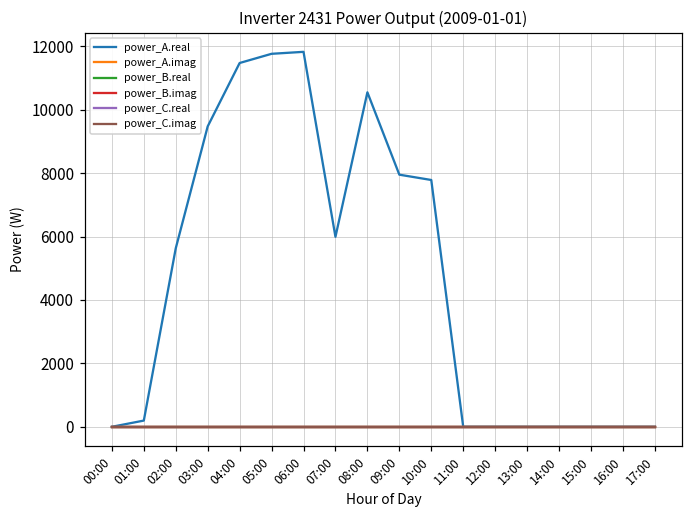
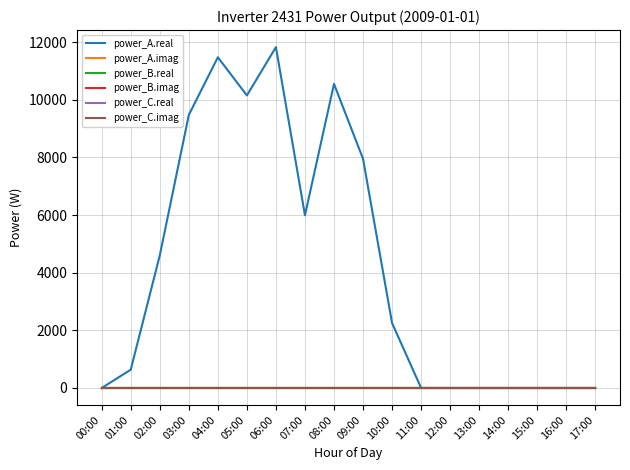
power_A.real, 01:00: 200 -> 600
power_A.real, 02:00: 5600 -> 4600
power_A.real, 05:00: 11800 -> 10200
power_A.real, 10:00: 7800 -> 2300
